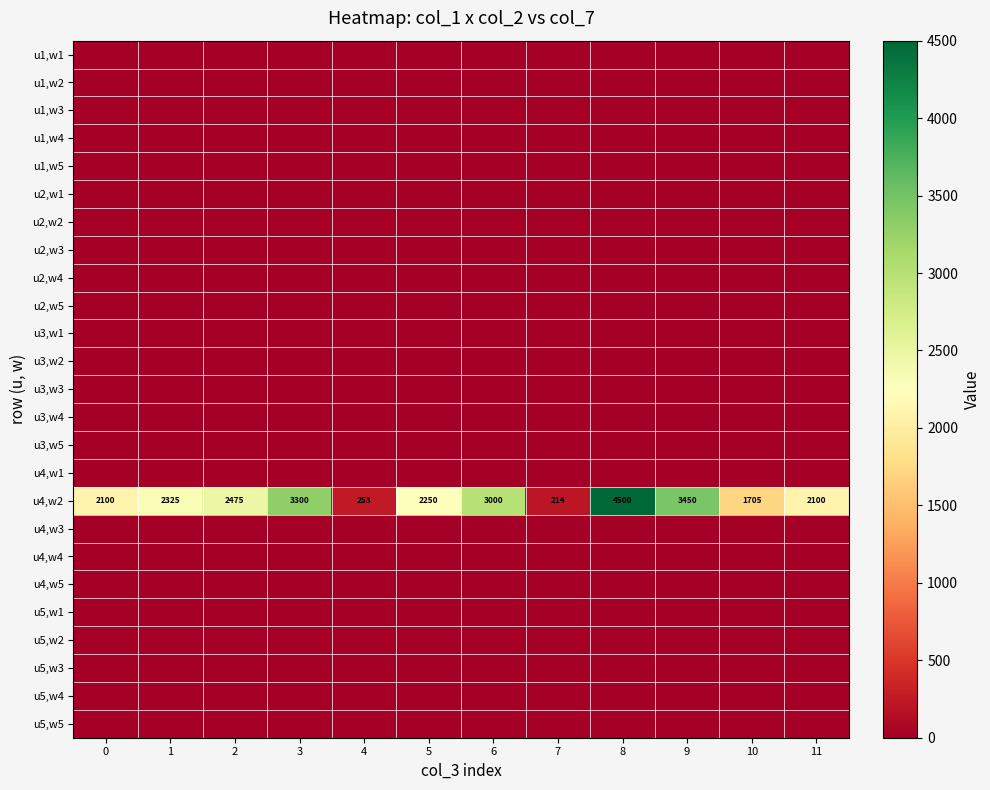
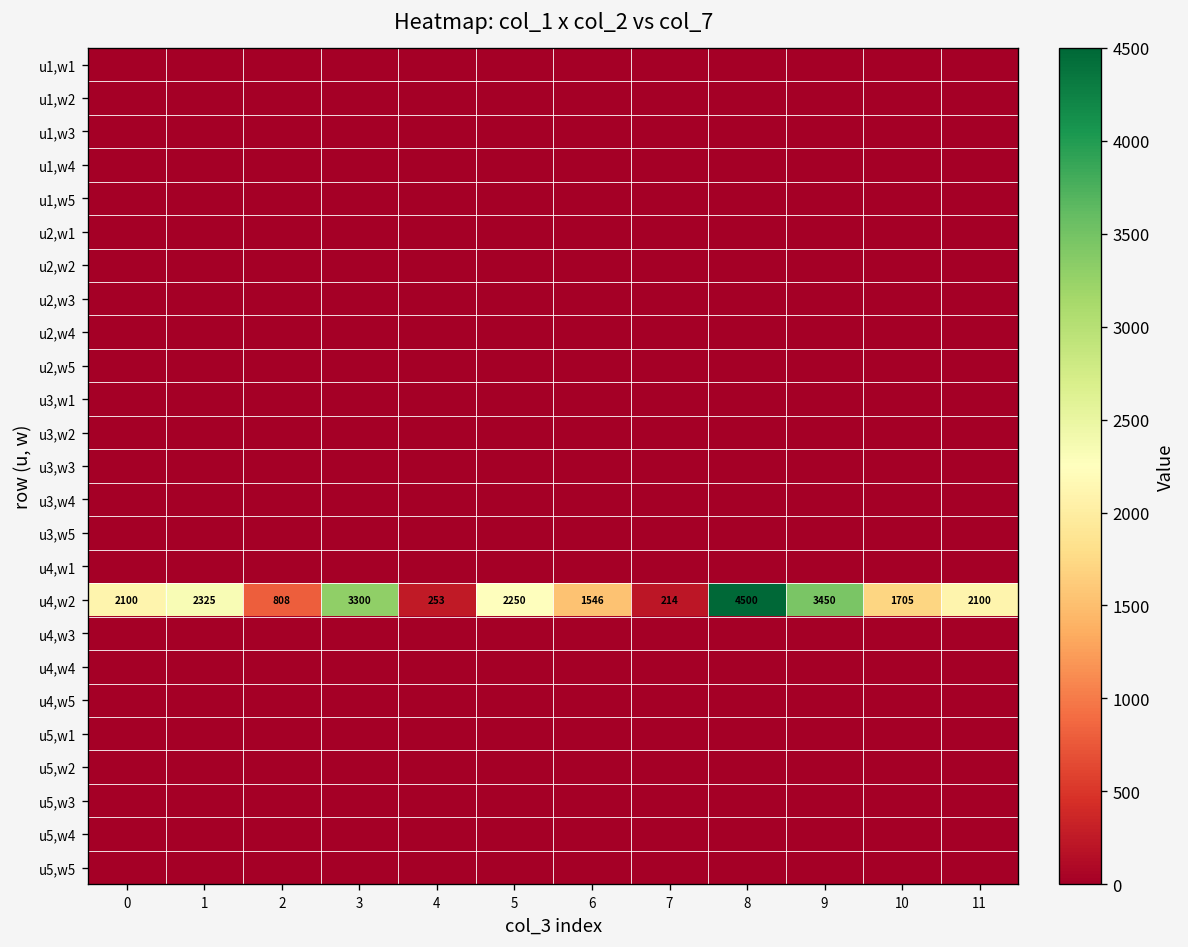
u4,w2, 2: 2475 -> 808
u4,w2, 6: 3000 -> 1546
